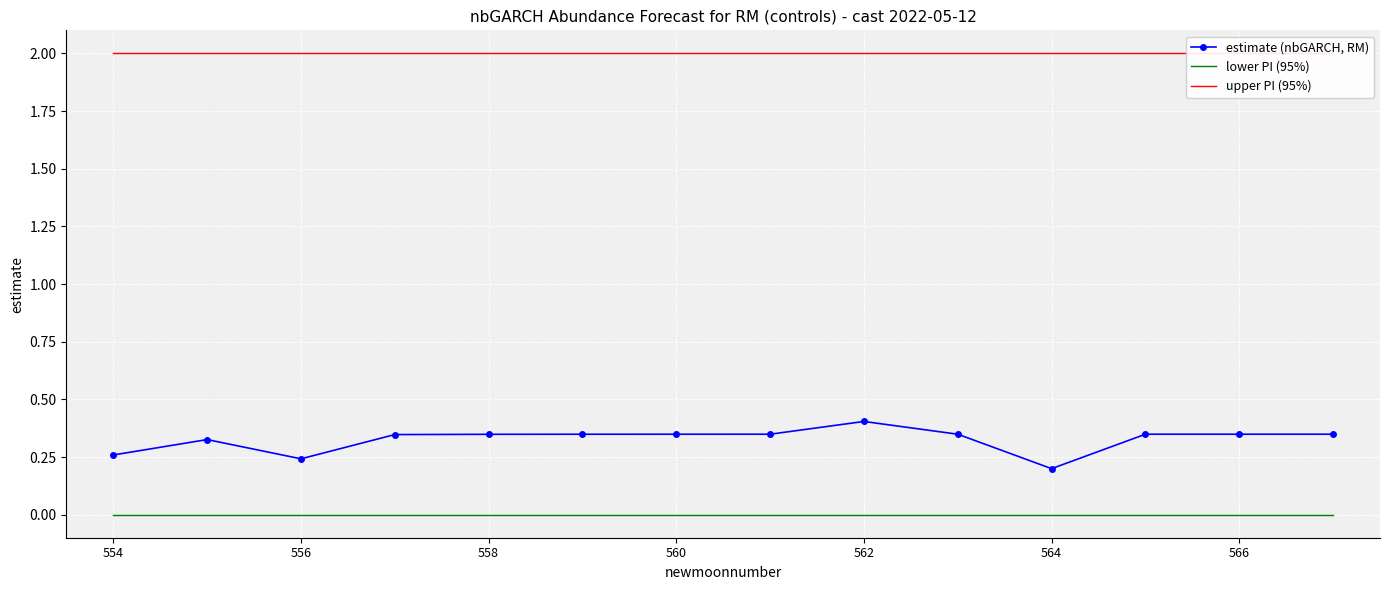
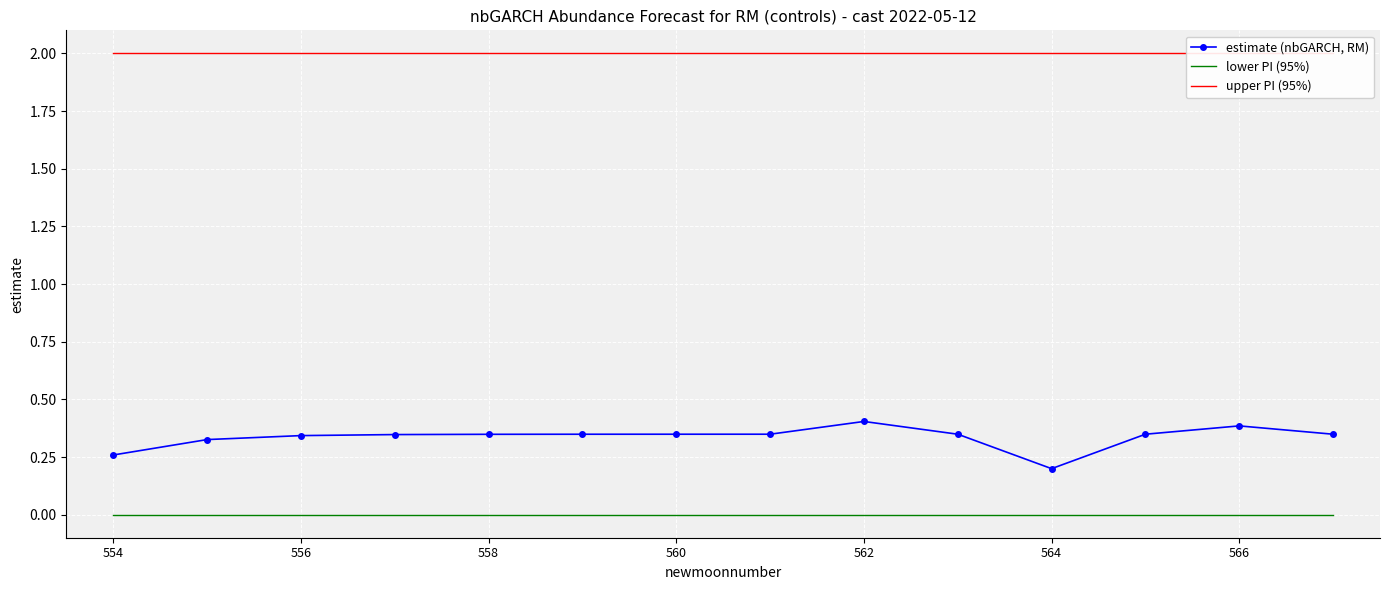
estimate (nbGARCH, RM), 556: 0.24 -> 0.34
estimate (nbGARCH, RM), 566: 0.35 -> 0.38
